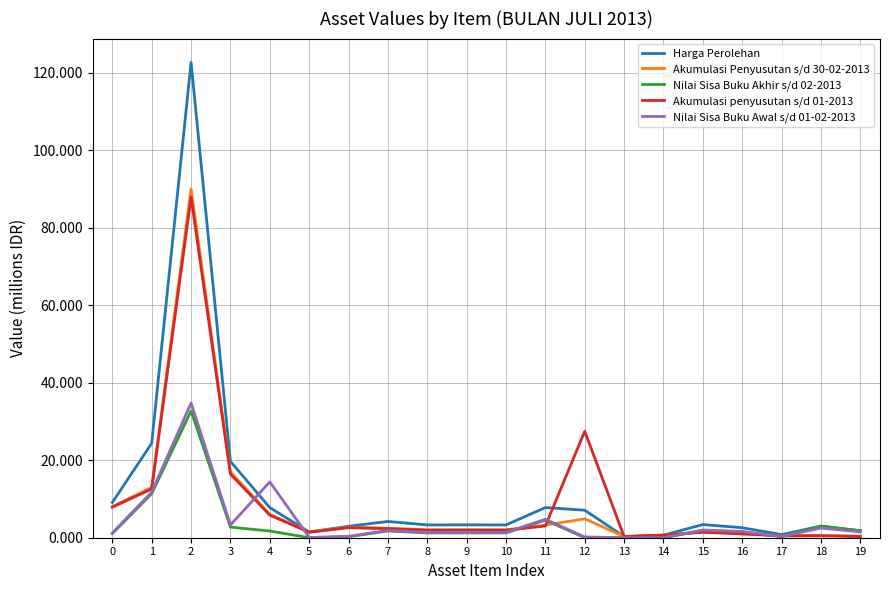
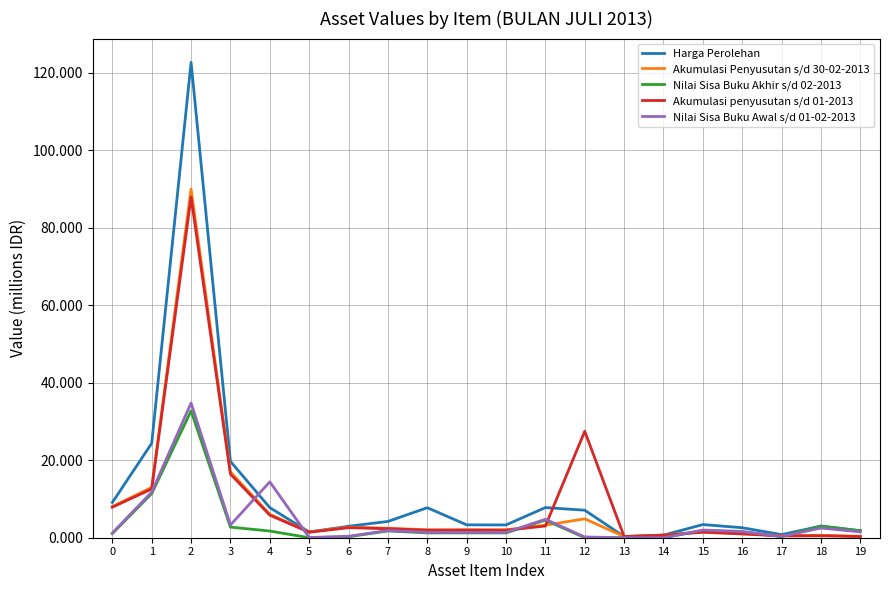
Harga Perolehan, 8: 3 -> 8
